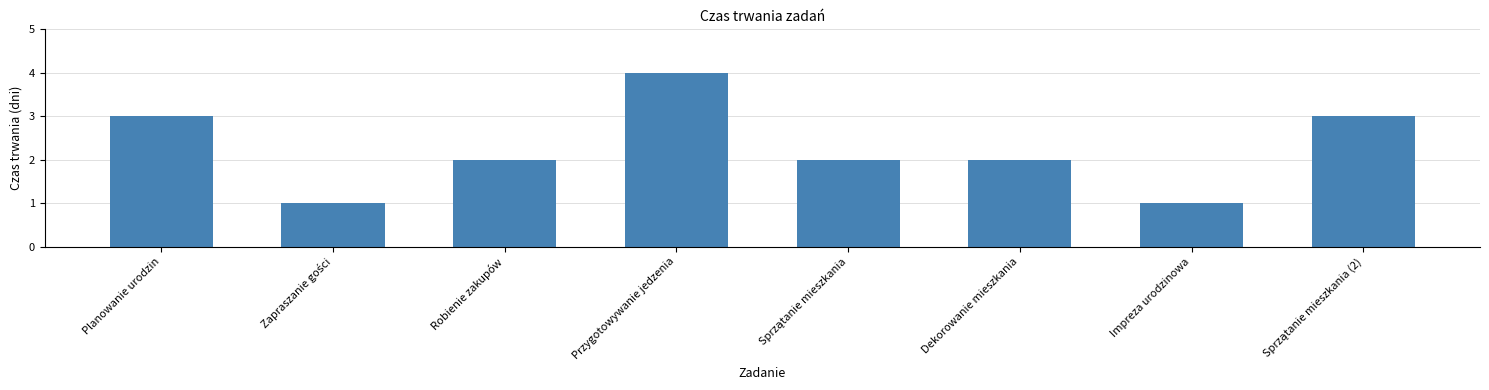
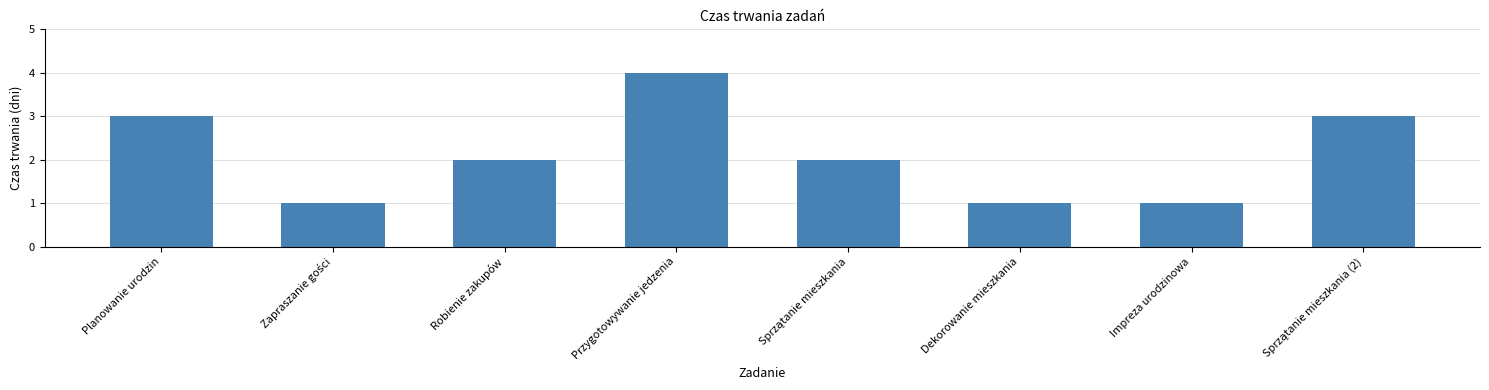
Dekorowanie mieszkania: 2 -> 1
